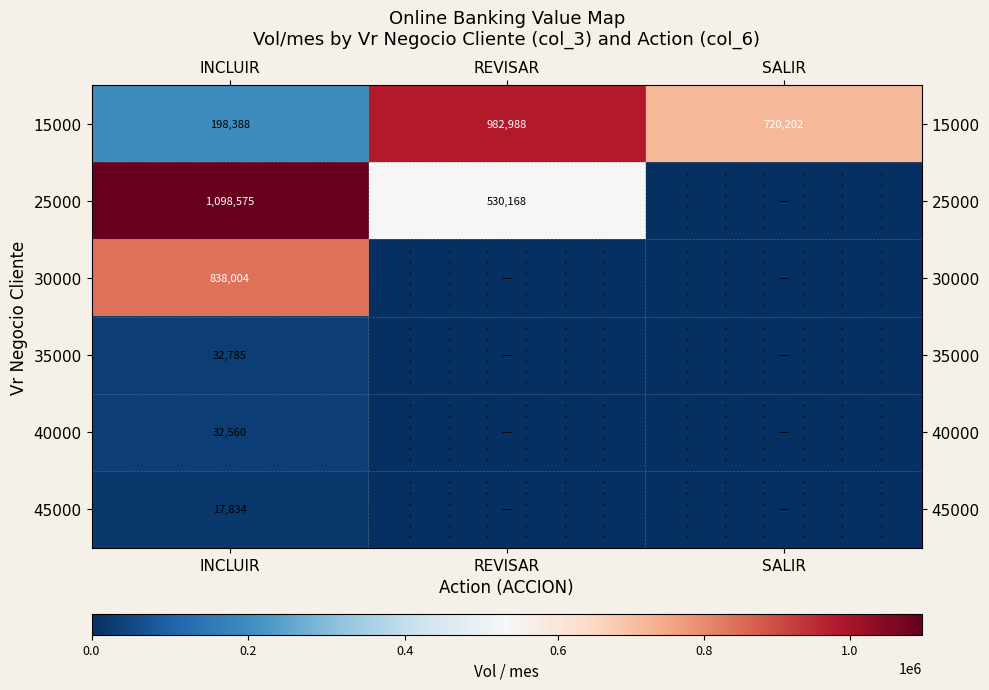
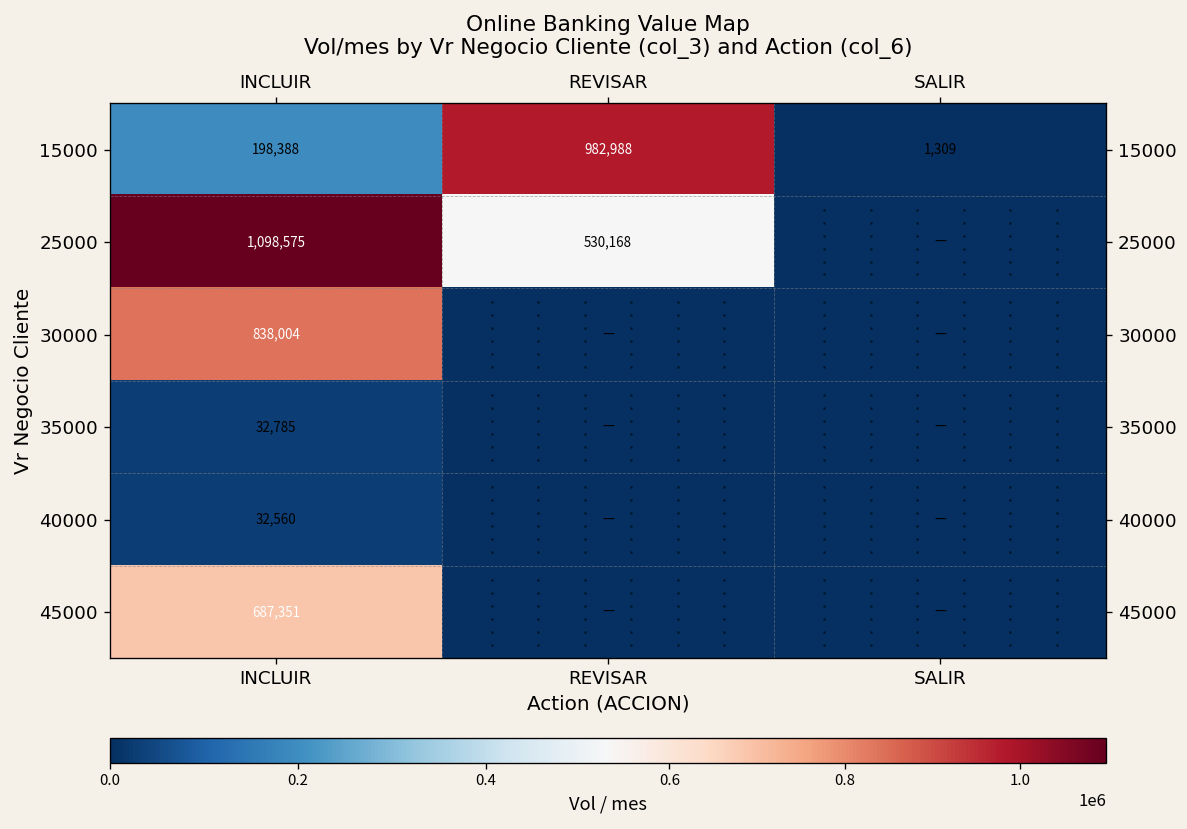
15000, SALIR: 720,202 -> 1,309
45000, INCLUIR: 17,834 -> 687,351
